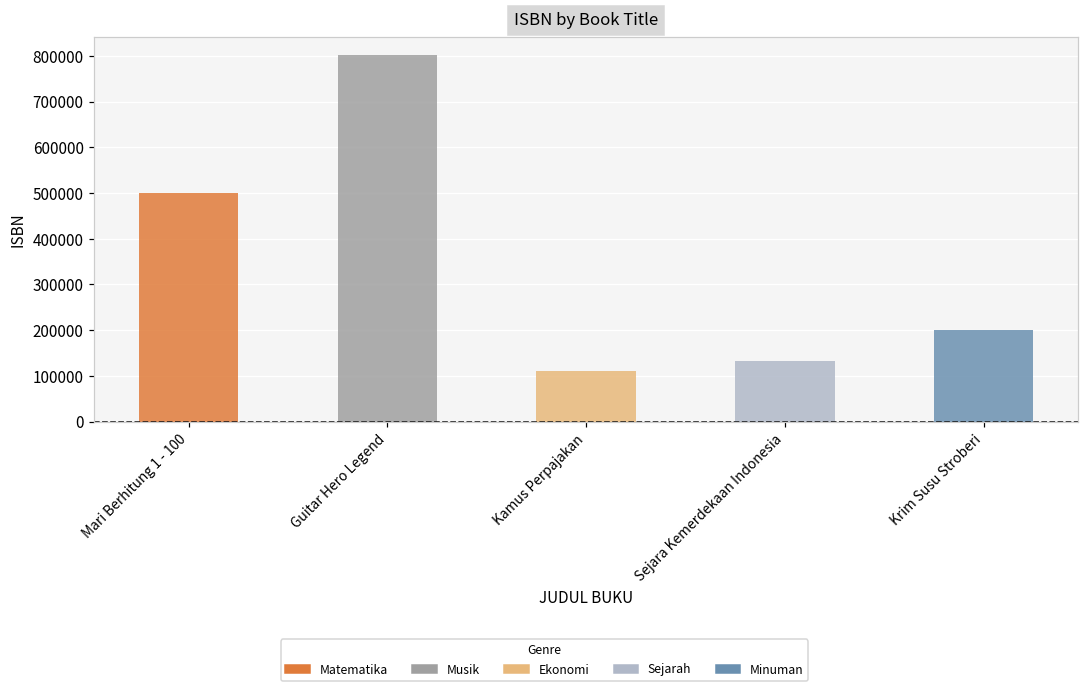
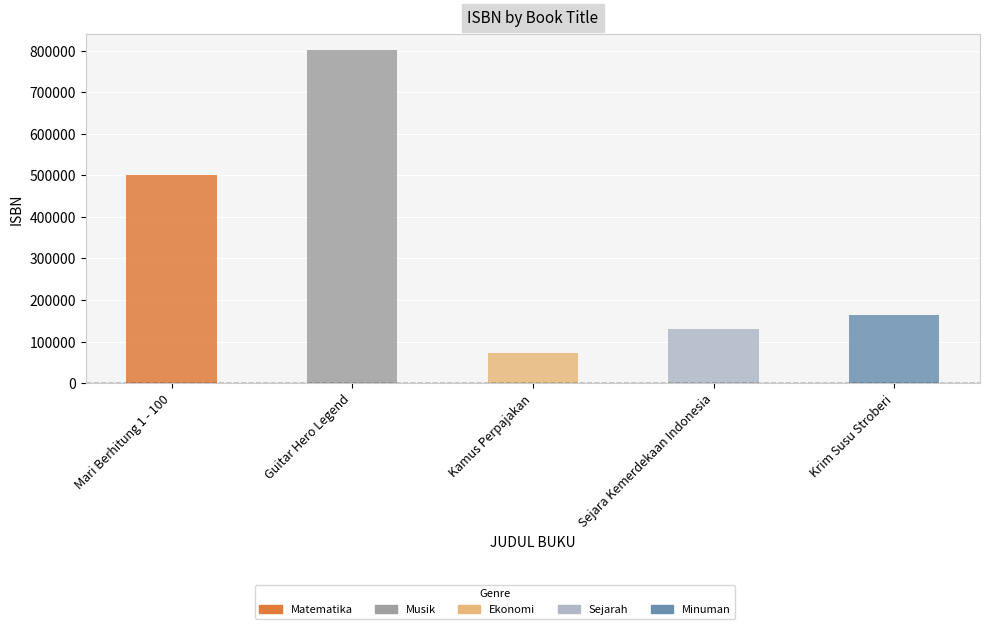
Kamus Perpajakan: 110000 -> 70000
Krim Susu Stroberi: 200000 -> 160000
